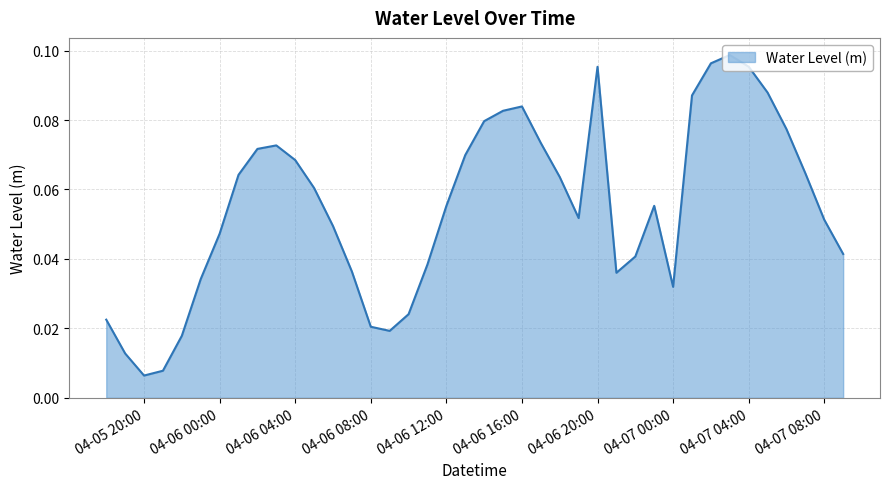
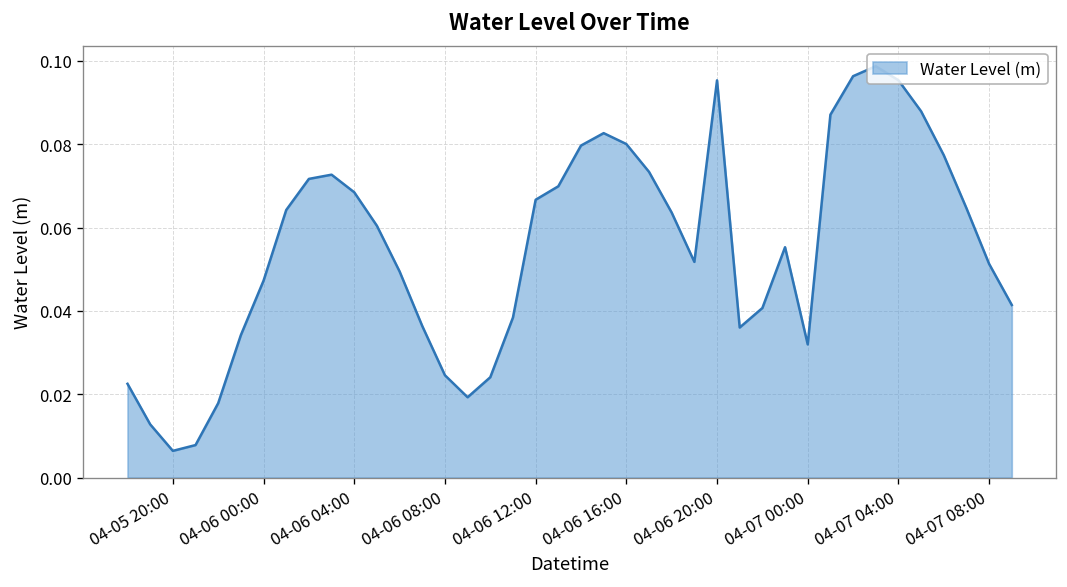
04-06 08:00: 0.020 -> 0.025
04-06 12:00: 0.055 -> 0.067
04-06 16:00: 0.084 -> 0.080
